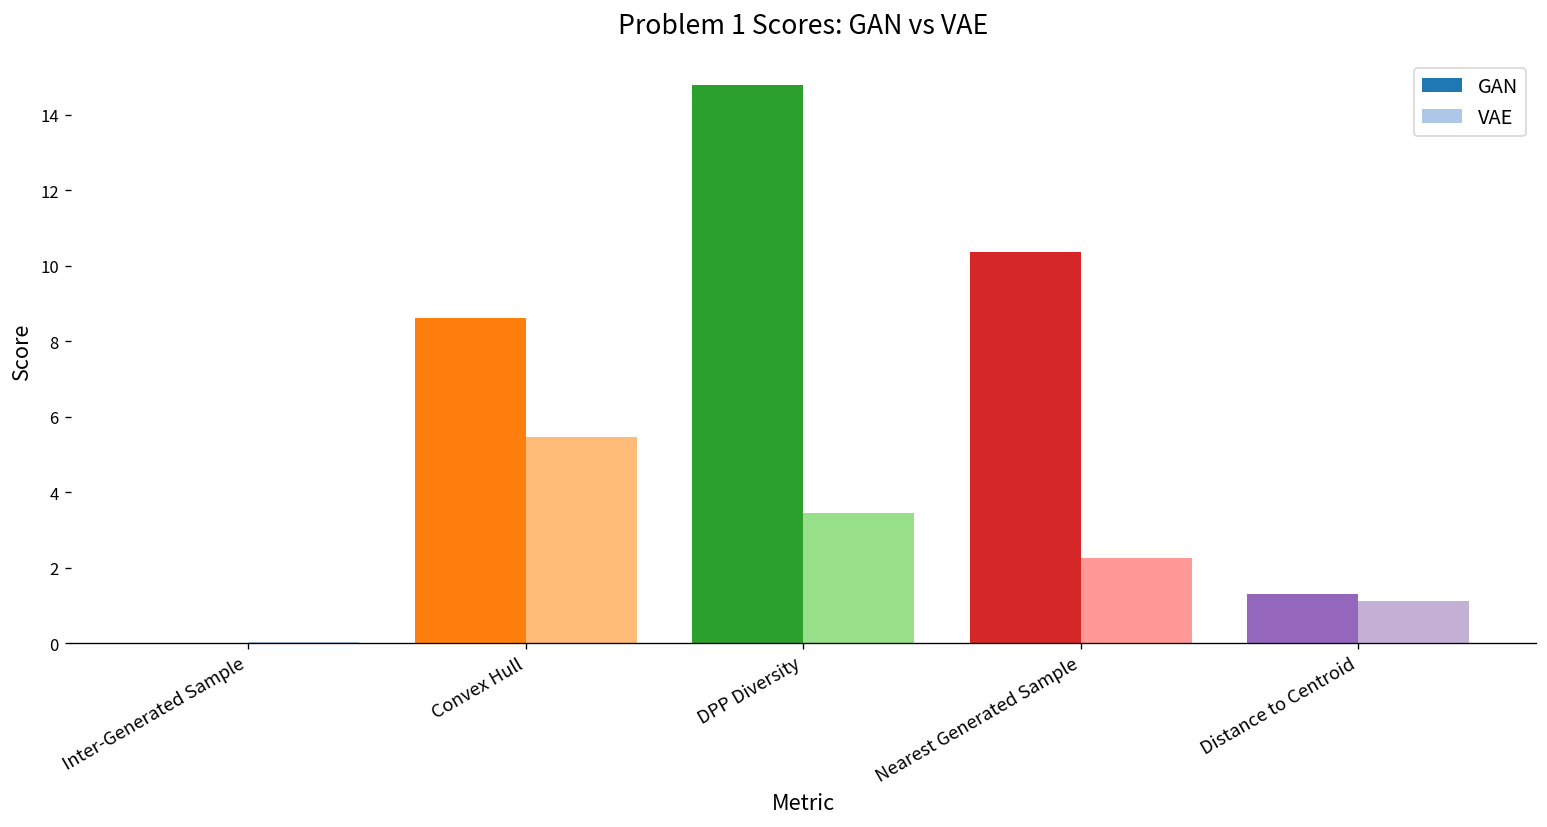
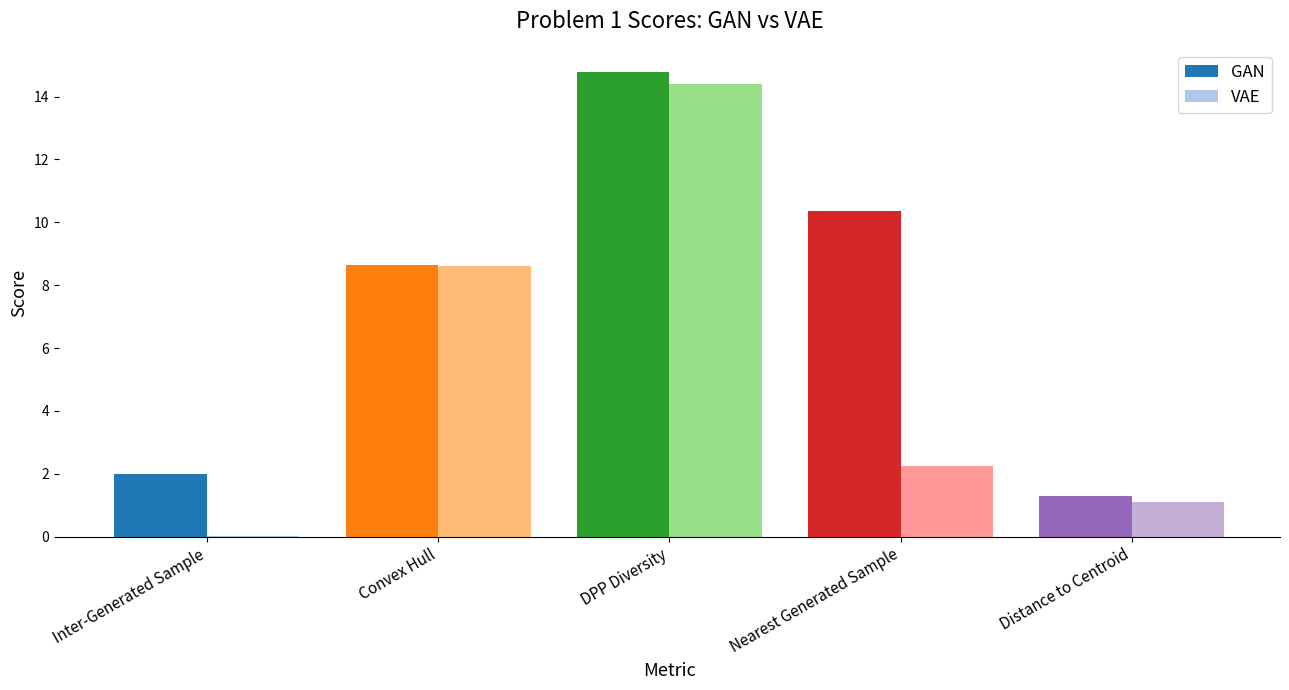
GAN, Inter-Generated Sample: 0.0 -> 2.0
VAE, Convex Hull: 5.5 -> 8.6
VAE, DPP Diversity: 3.5 -> 14.4
